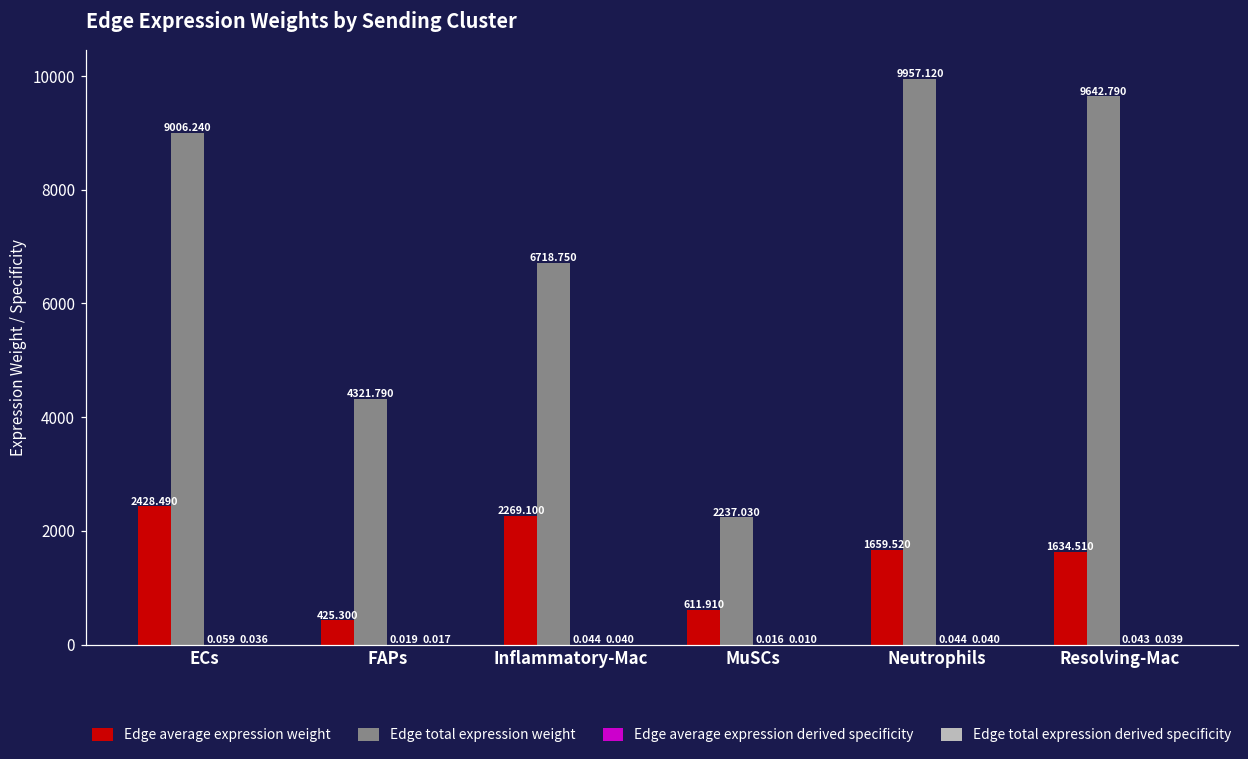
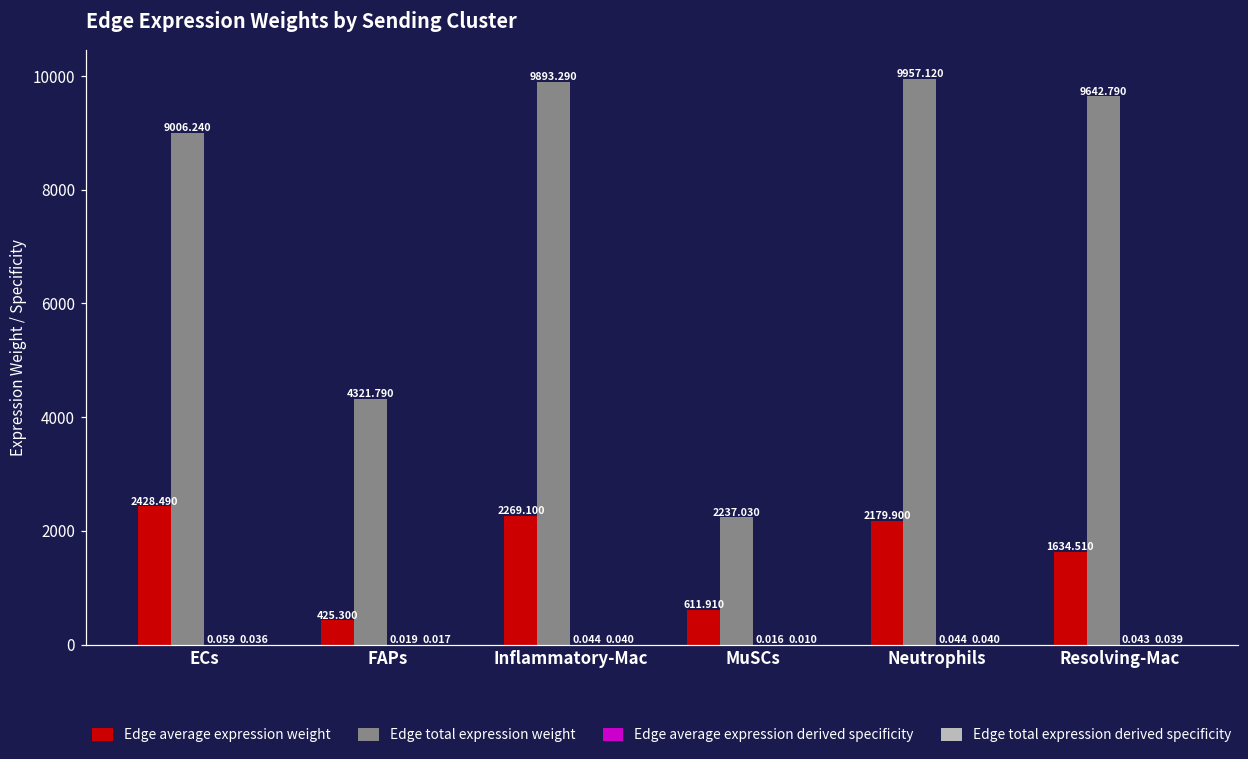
Edge total expression weight, Inflammatory-Mac: 6718.750 -> 9893.290
Edge average expression weight, Neutrophils: 1659.520 -> 2179.900
